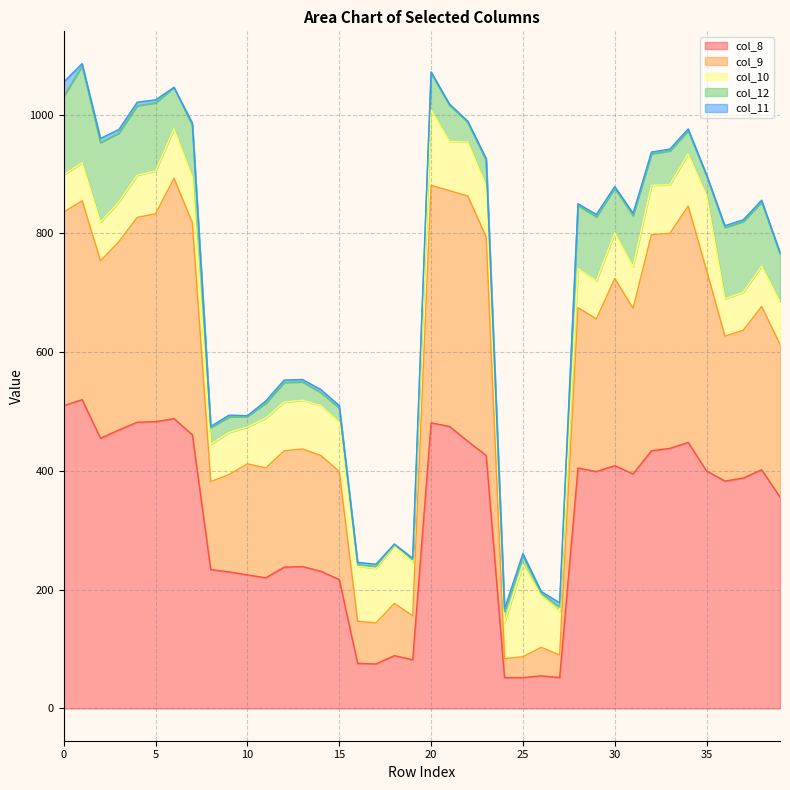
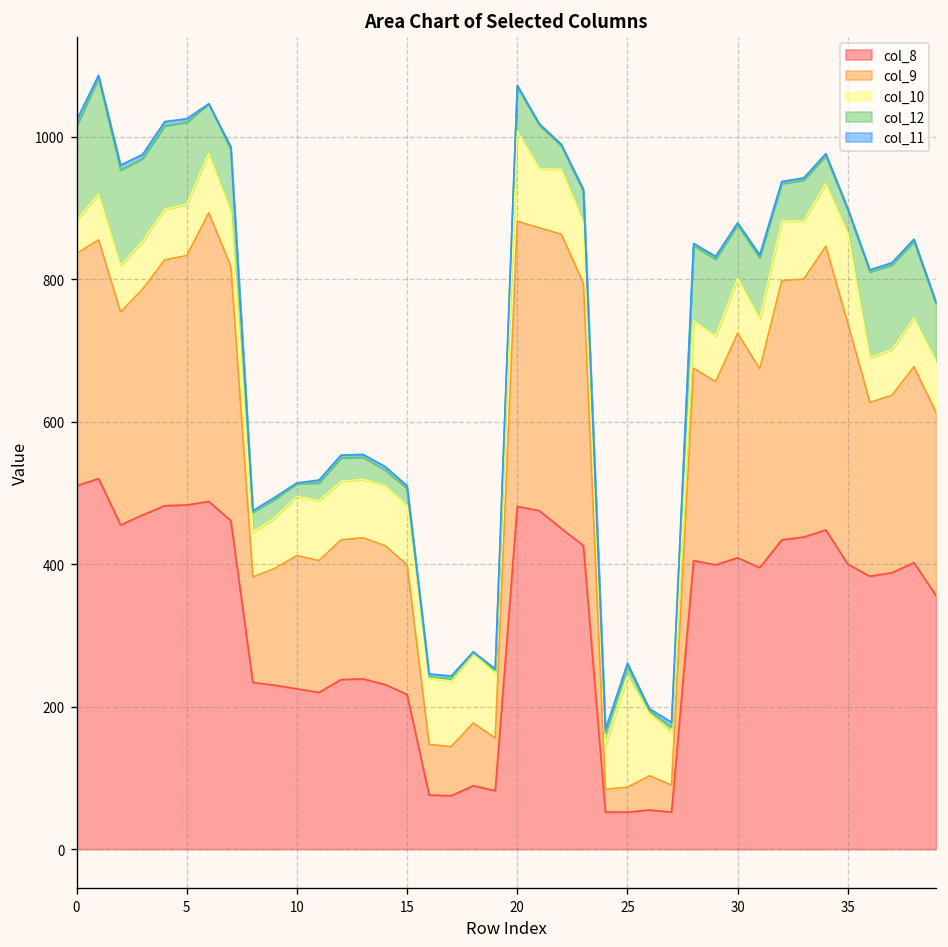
col_10, 0: 60 -> 50
col_11, 0: 20 -> 10
col_10, 10: 60 -> 80
